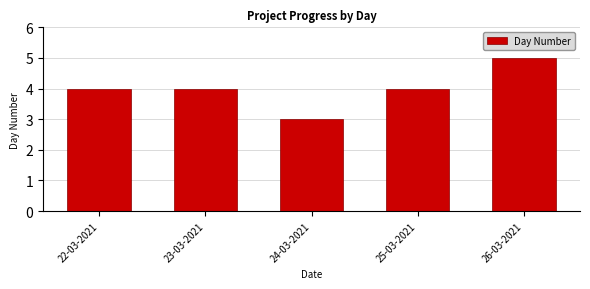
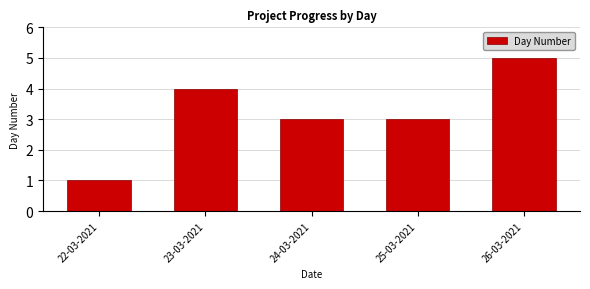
22-03-2021: 4 -> 1
25-03-2021: 4 -> 3
